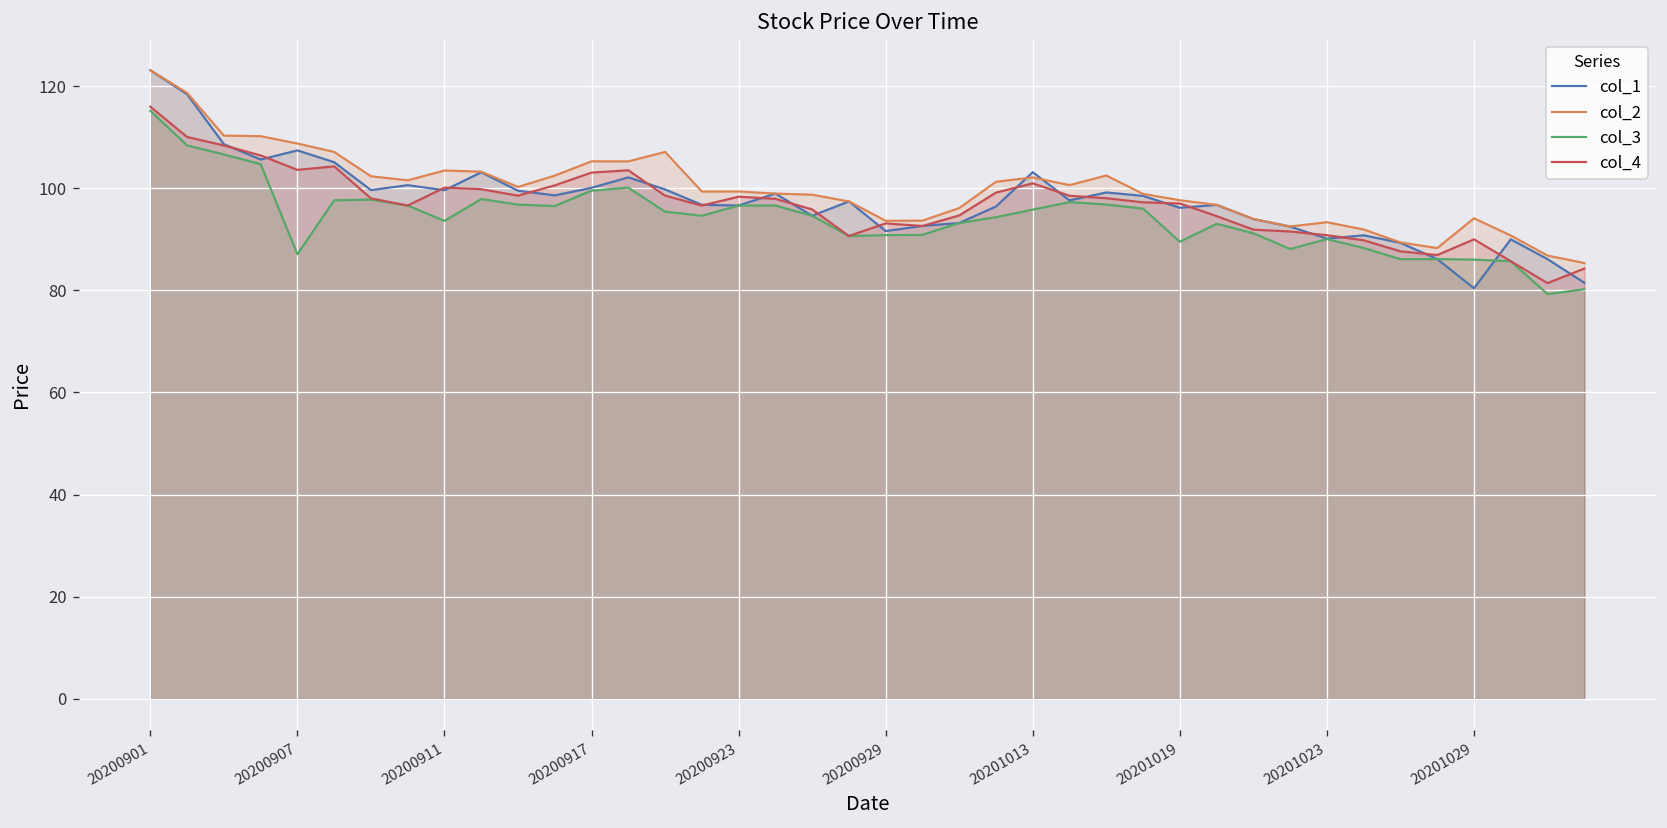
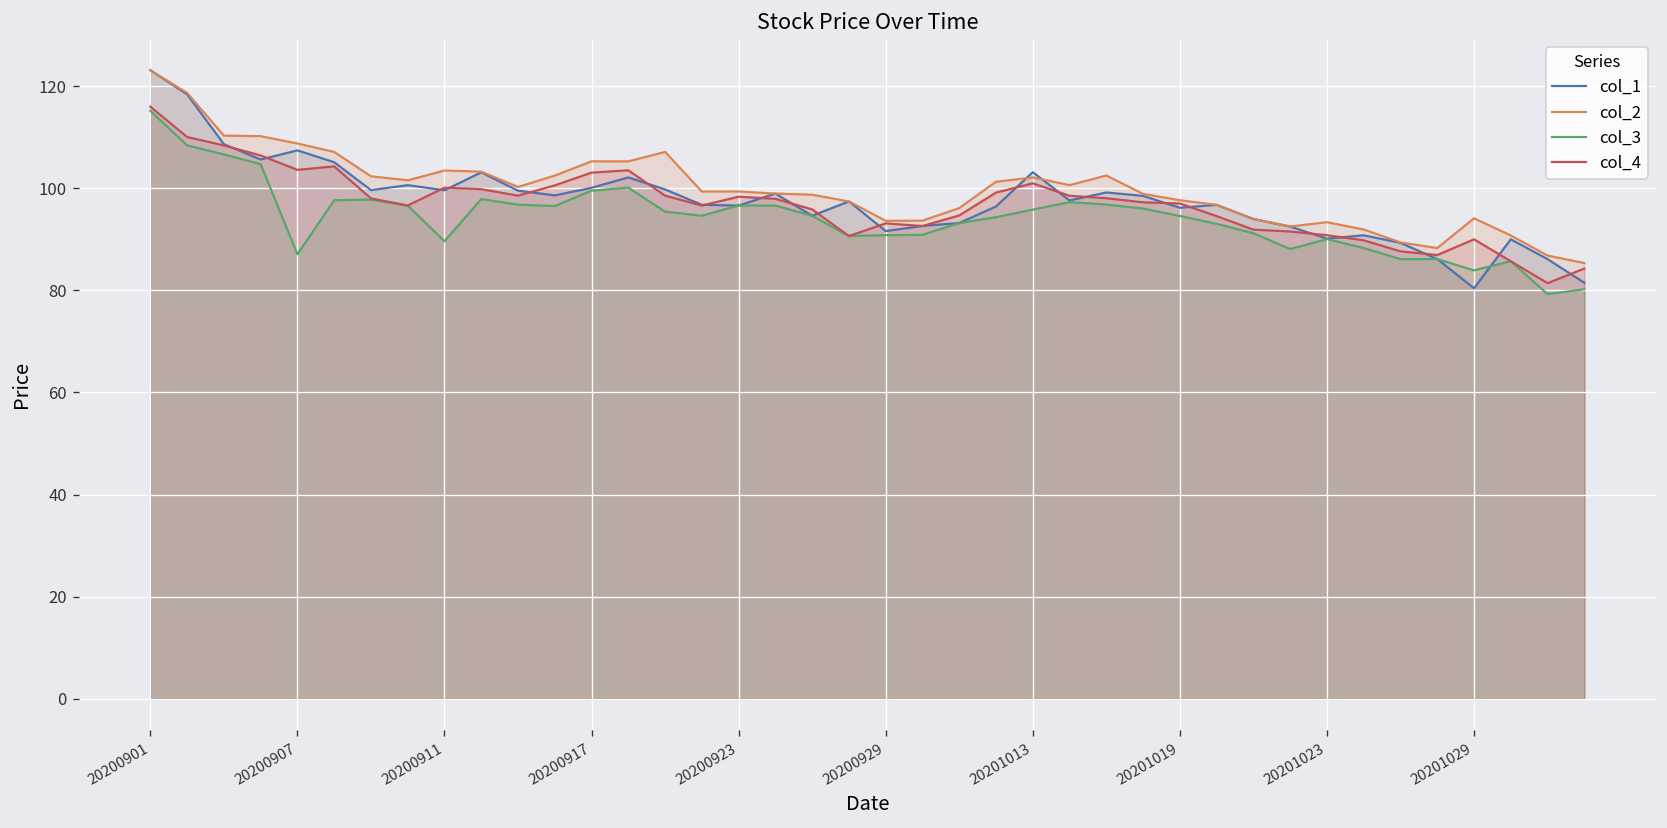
col_3, 20200911: 94 -> 90
col_3, 20201019: 90 -> 95
col_3, 20201029: 86 -> 84
